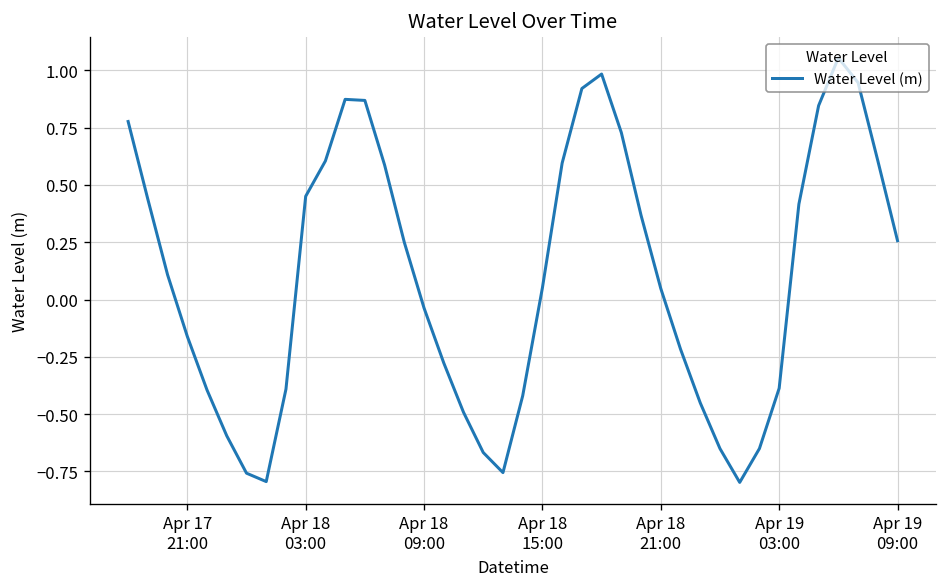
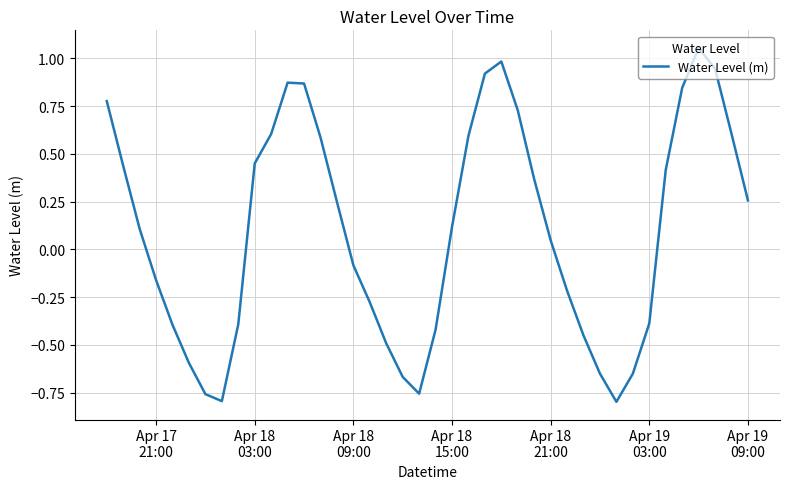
Apr 18 09:00: -0.04 -> -0.08
Apr 18 15:00: 0.05 -> 0.12
